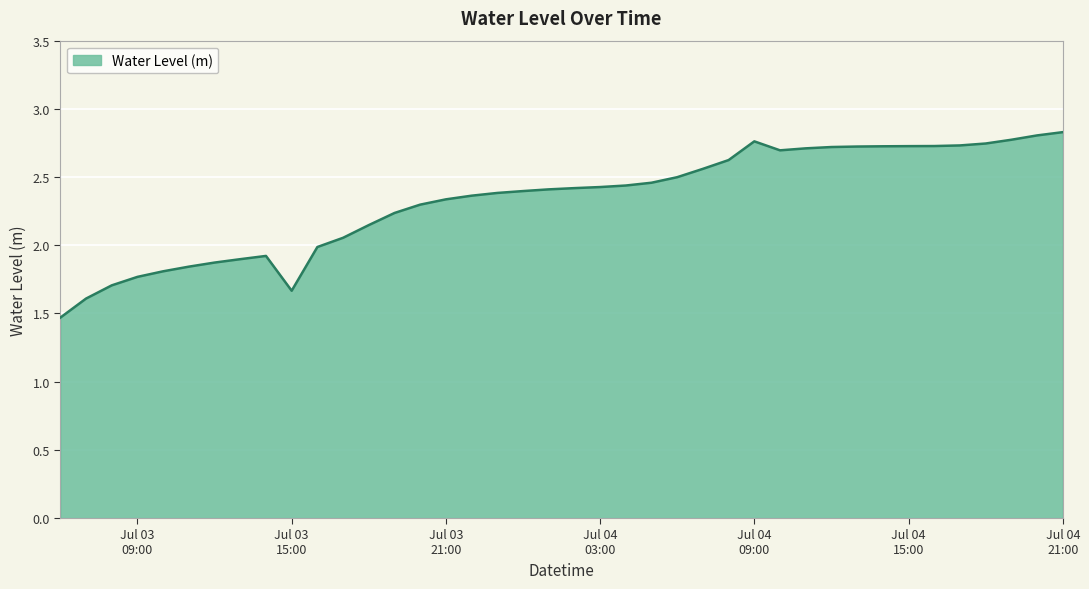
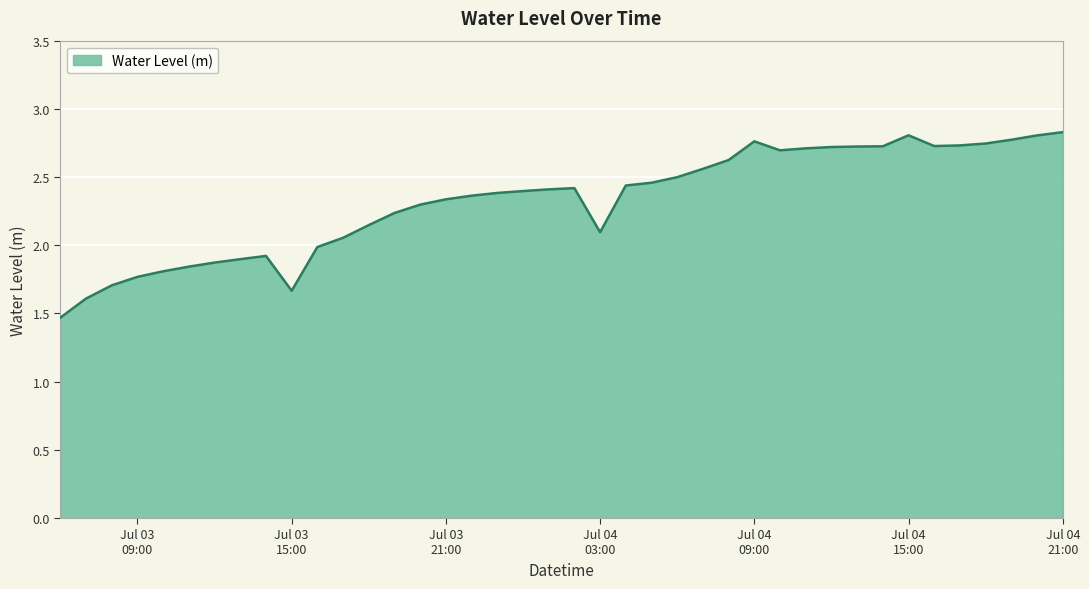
Jul 04 03:00: 2.43 -> 2.10
Jul 04 15:00: 2.73 -> 2.81
